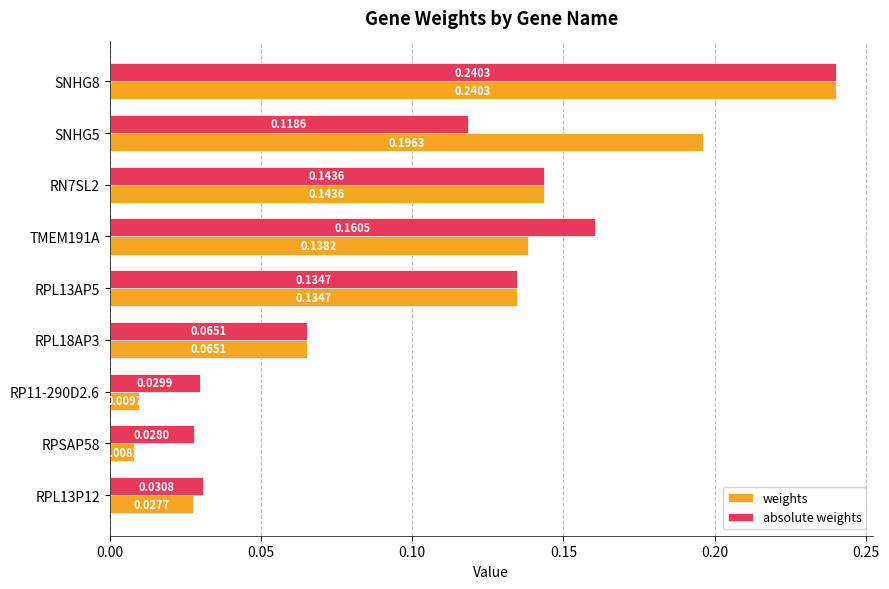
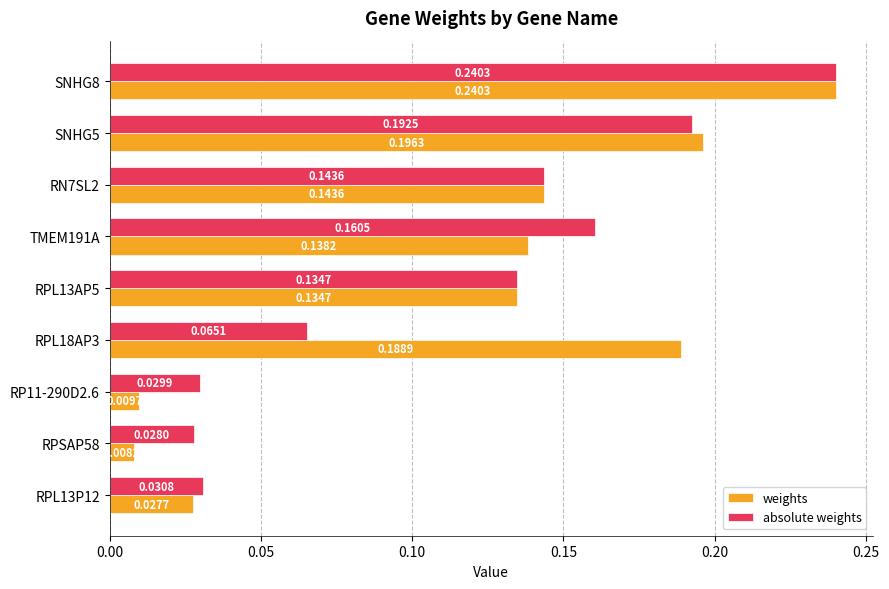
absolute weights, SNHG5: 0.1186 -> 0.1925
weights, RPL18AP3: 0.0651 -> 0.1889
